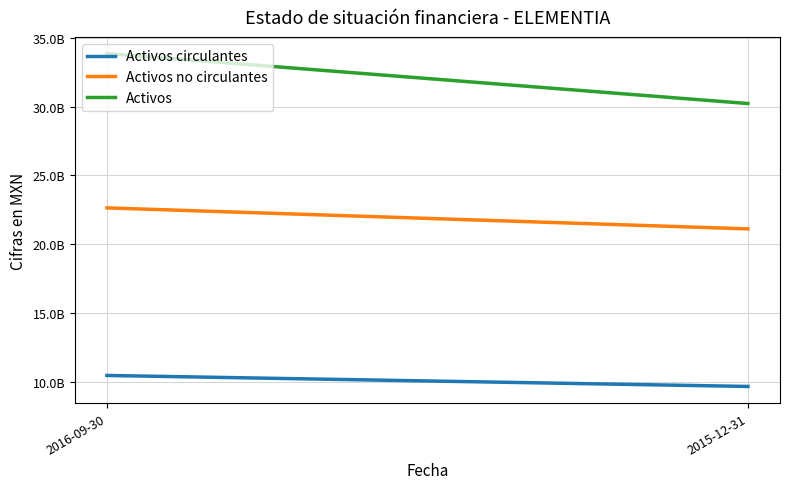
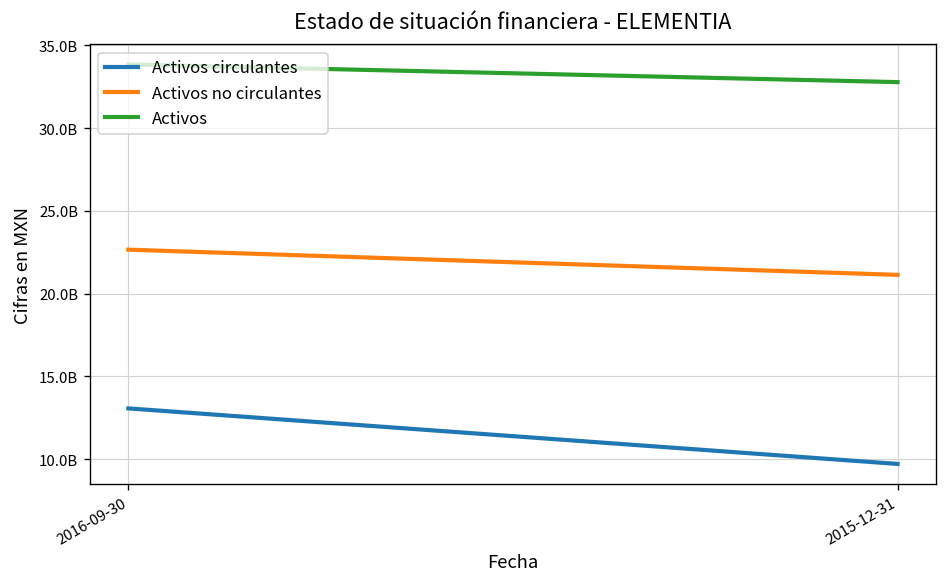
Activos circulantes, 2016-09-30: 10500000000 -> 13100000000
Activos, 2015-12-31: 30200000000 -> 32800000000
